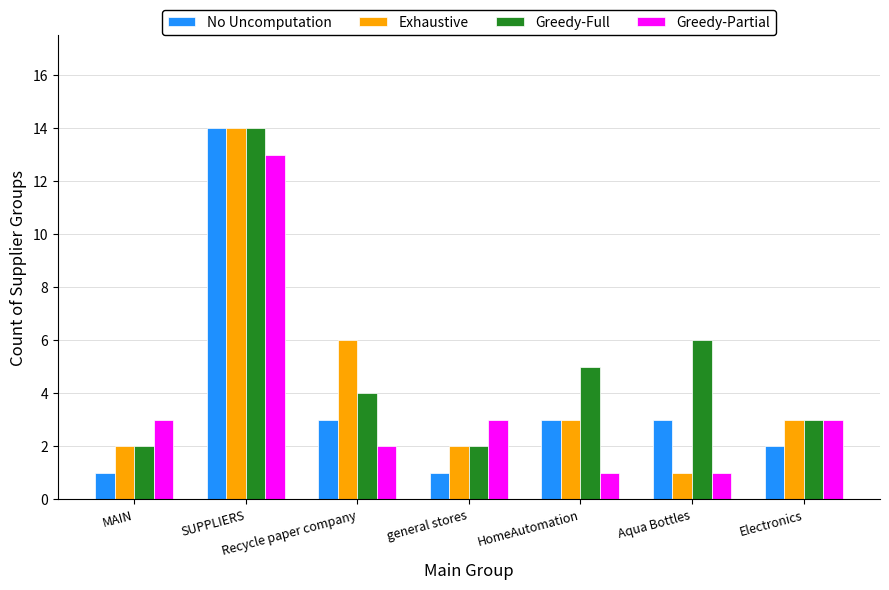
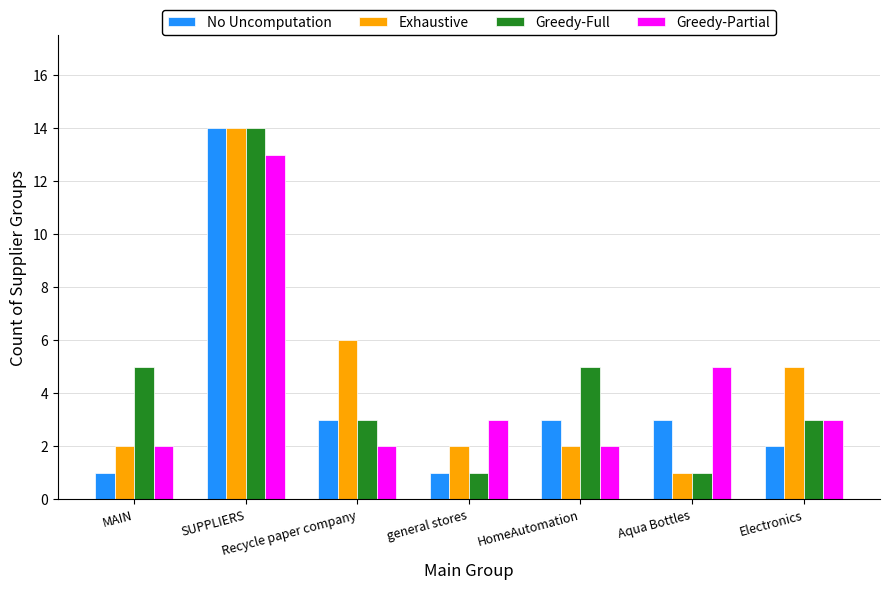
Greedy-Full, MAIN: 2 -> 5
Greedy-Partial, MAIN: 3 -> 2
Greedy-Full, Recycle paper company: 4 -> 3
Greedy-Full, general stores: 2 -> 1
Exhaustive, HomeAutomation: 3 -> 2
Greedy-Partial, HomeAutomation: 1 -> 2
Greedy-Full, Aqua Bottles: 6 -> 1
Greedy-Partial, Aqua Bottles: 1 -> 5
Exhaustive, Electronics: 3 -> 5
